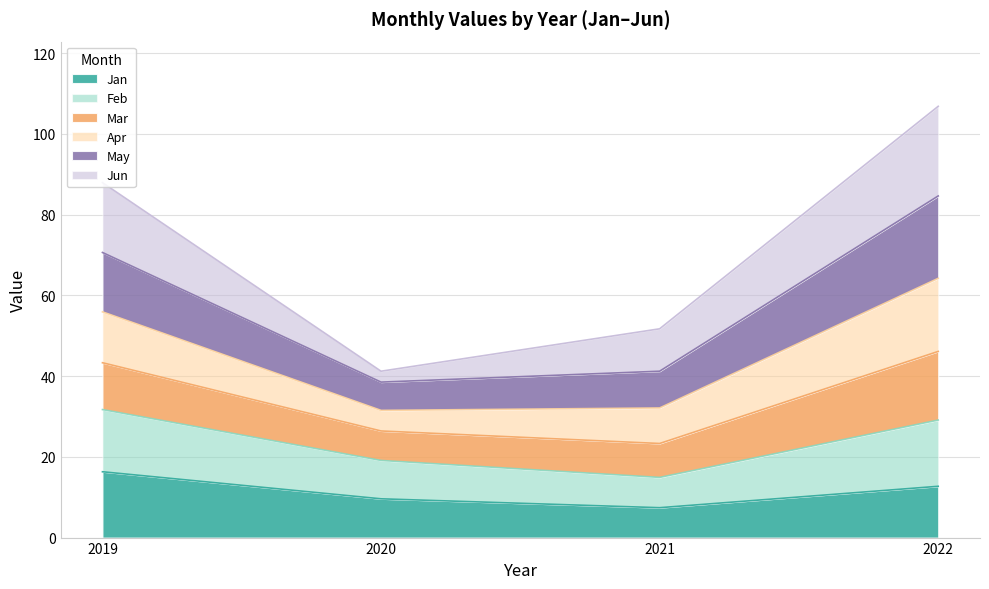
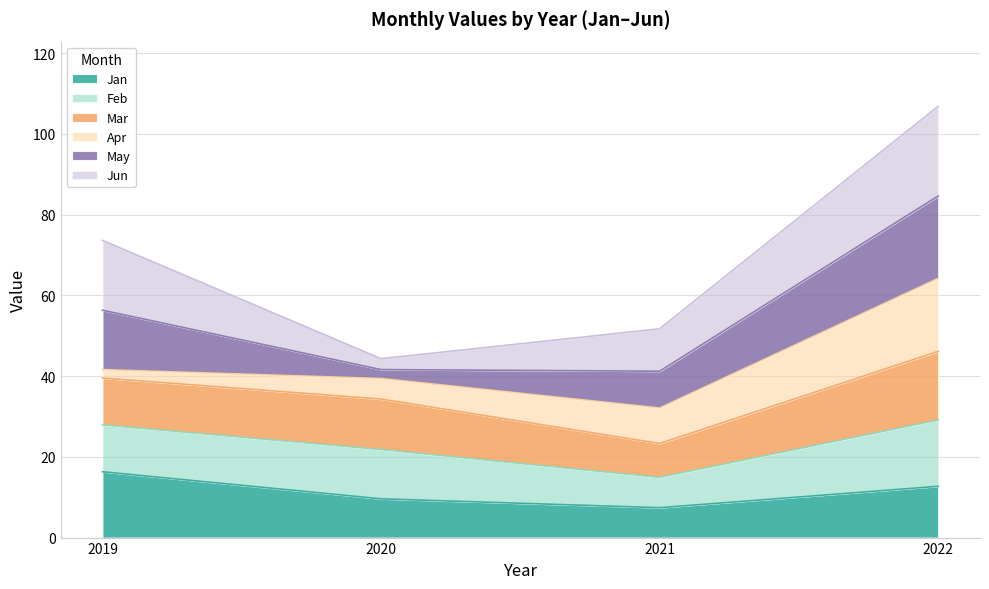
Feb, 2019: 15 -> 12
Apr, 2019: 13 -> 2
Feb, 2020: 10 -> 12
Mar, 2020: 7 -> 13
May, 2020: 7 -> 2
